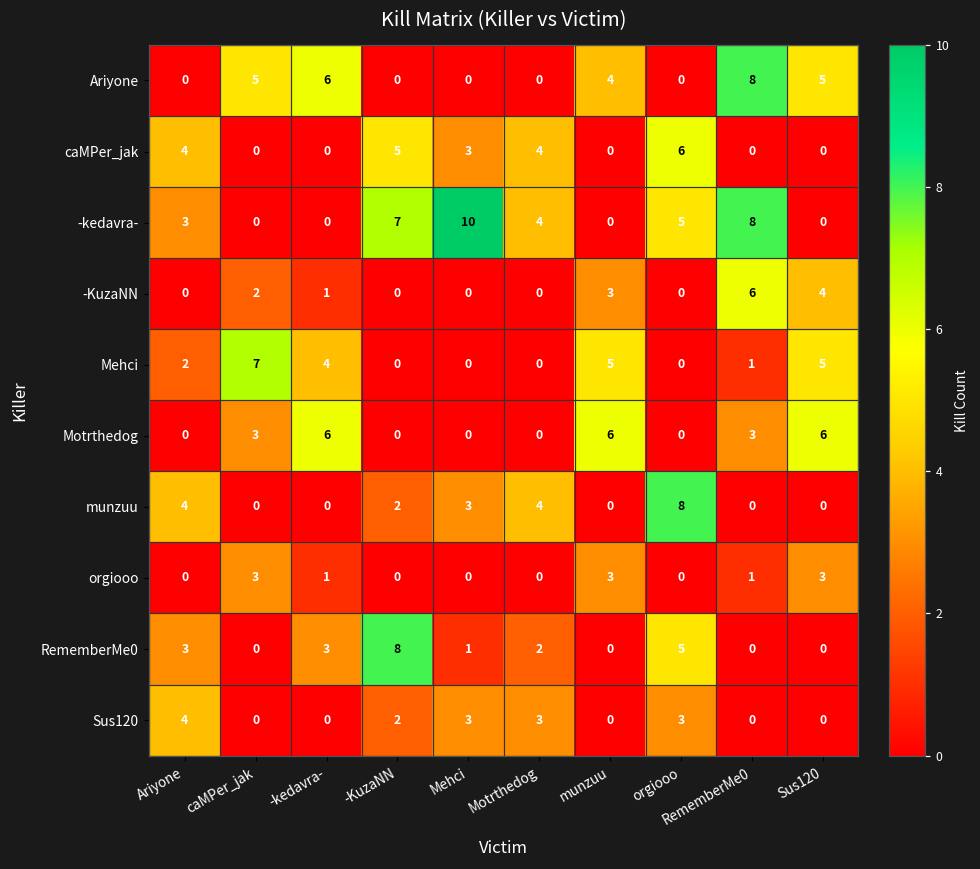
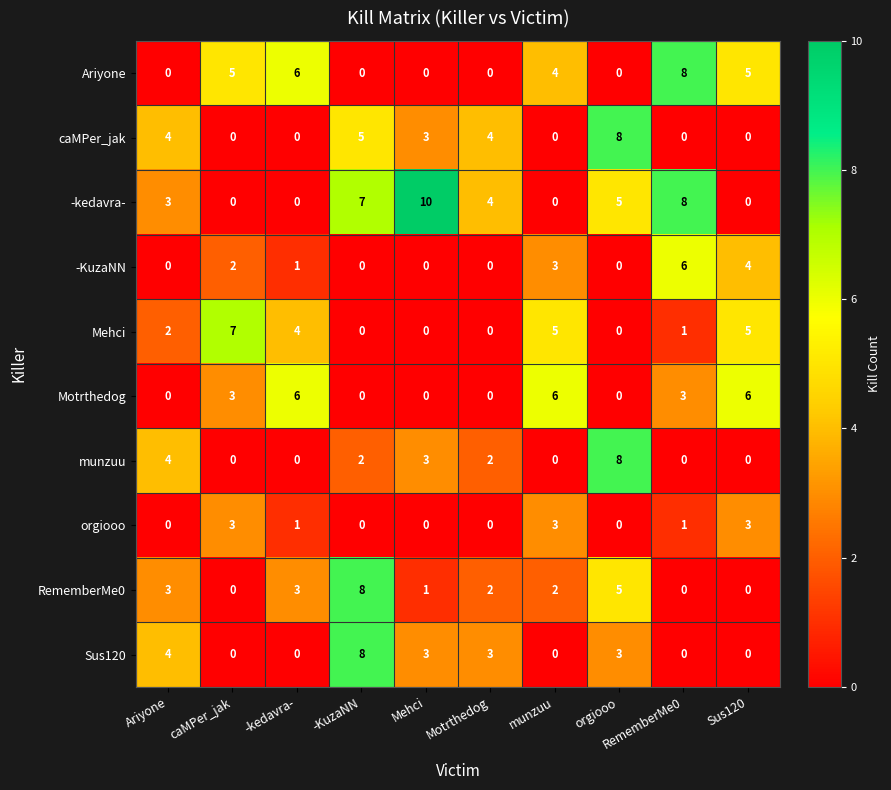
caMPer_jak, orgiooo: 6 -> 8
munzuu, Motrthedog: 4 -> 2
RememberMe0, munzuu: 0 -> 2
Sus120, -KuzaNN: 2 -> 8
